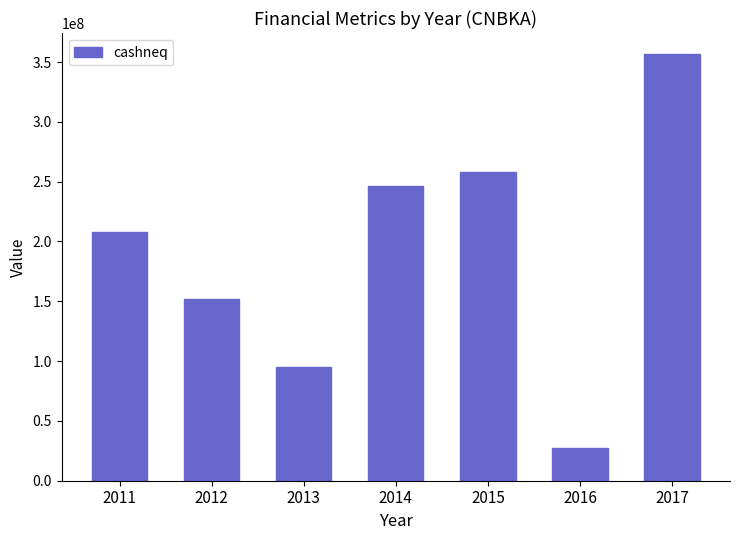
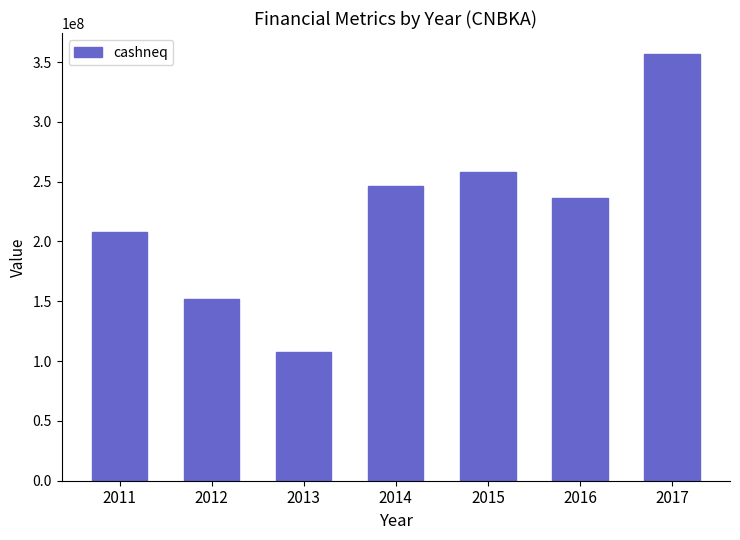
2013: 95000000 -> 107000000
2016: 28000000 -> 236000000
